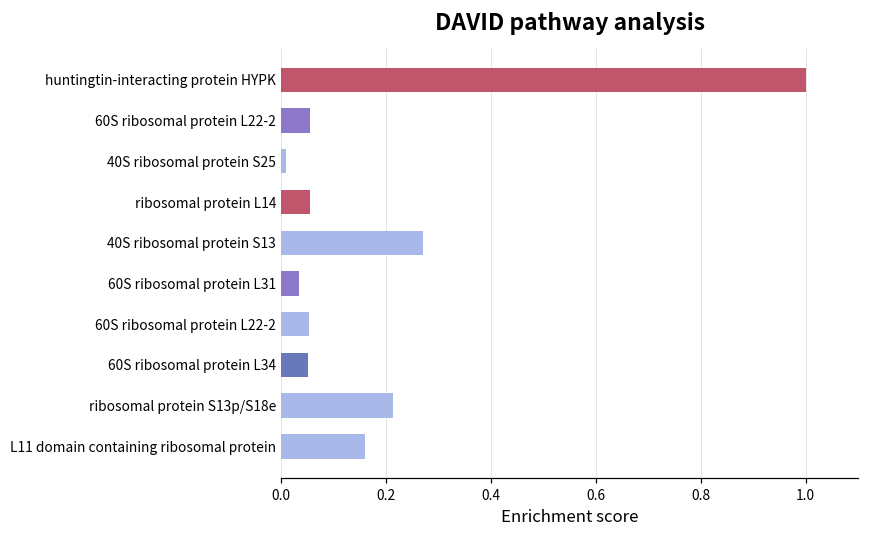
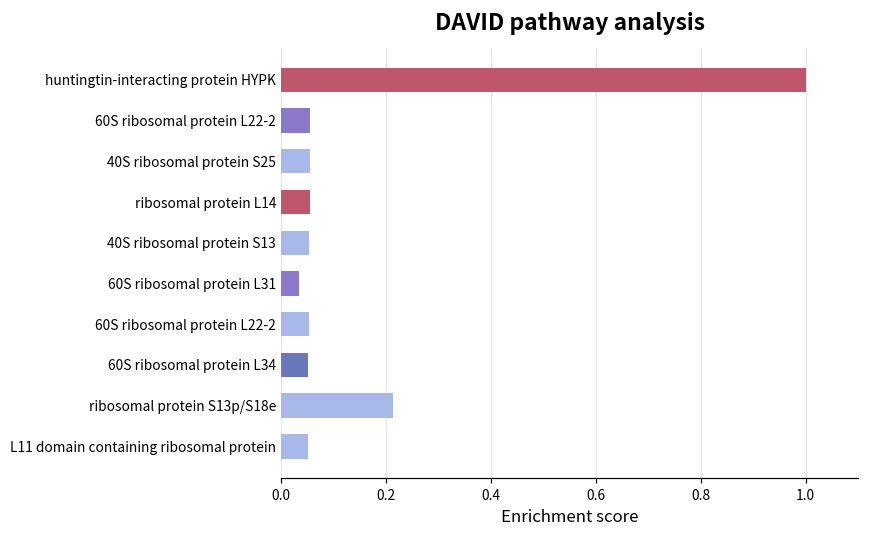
40S ribosomal protein S25: 0.01 -> 0.05
40S ribosomal protein S13: 0.27 -> 0.05
L11 domain containing ribosomal protein: 0.16 -> 0.05
